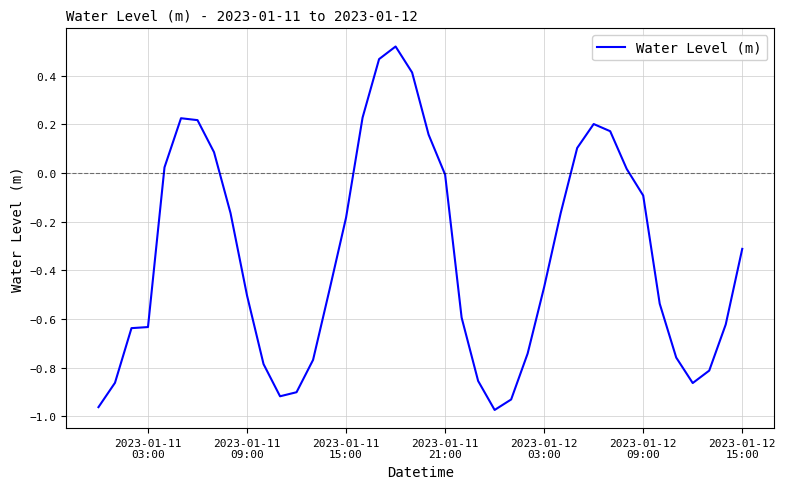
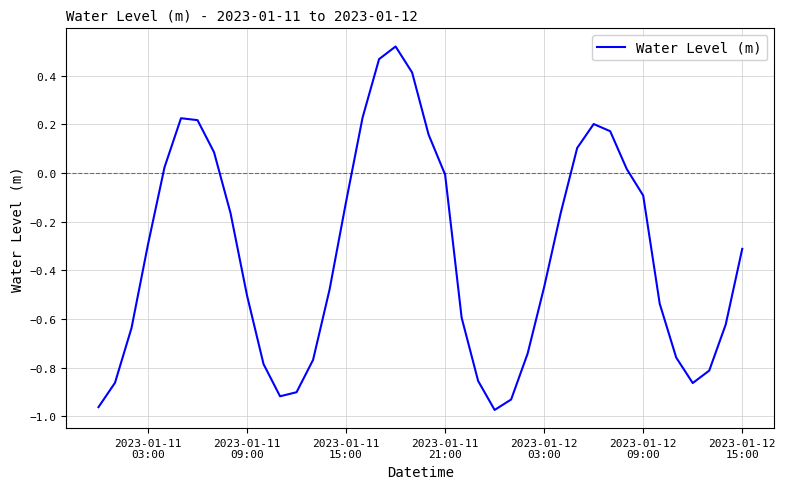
2023-01-11 03:00: -0.63 -> -0.29
2023-01-11 15:00: -0.18 -> -0.12
